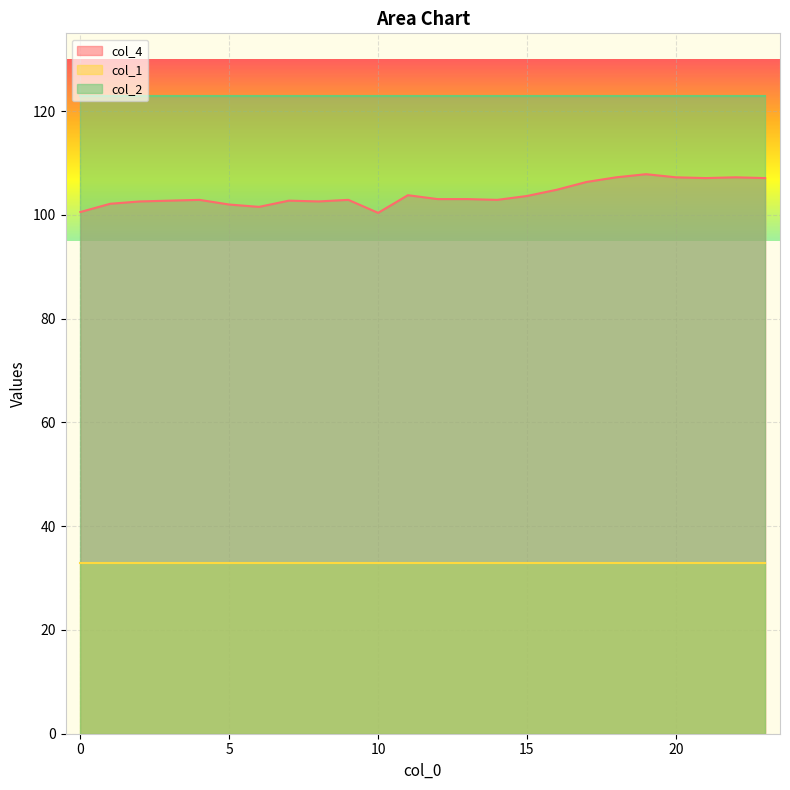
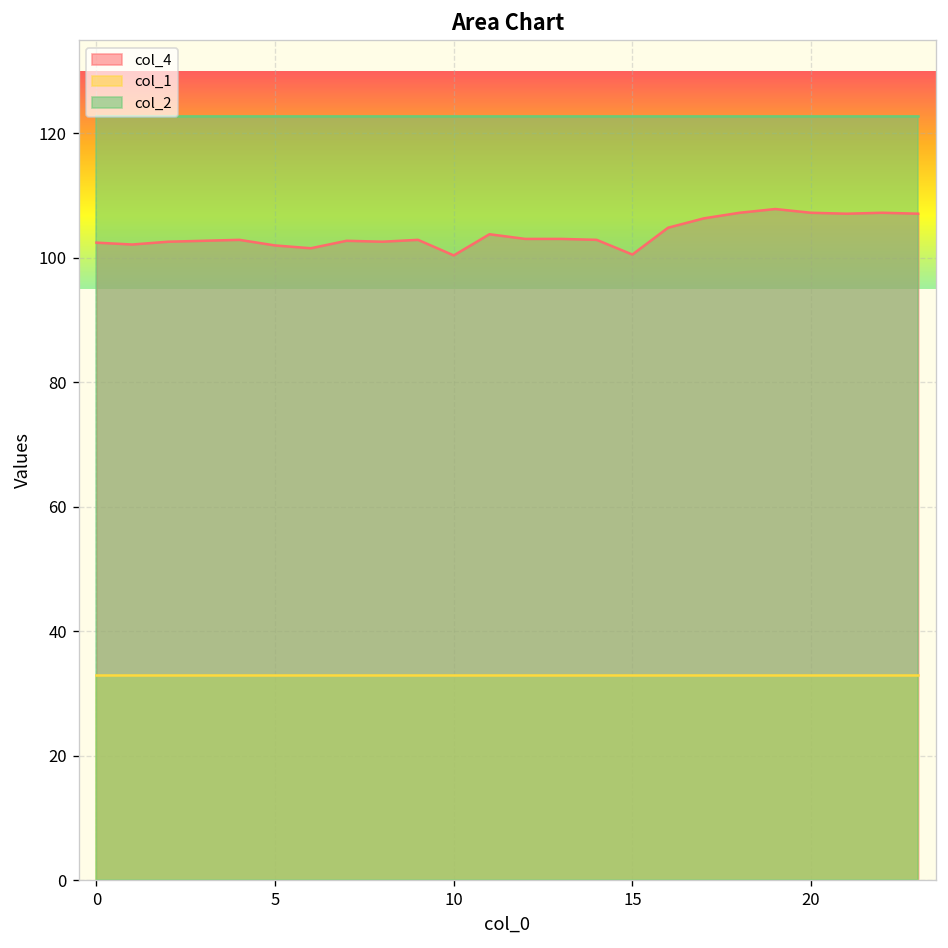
col_4, 0: 101 -> 102
col_4, 15: 104 -> 101
